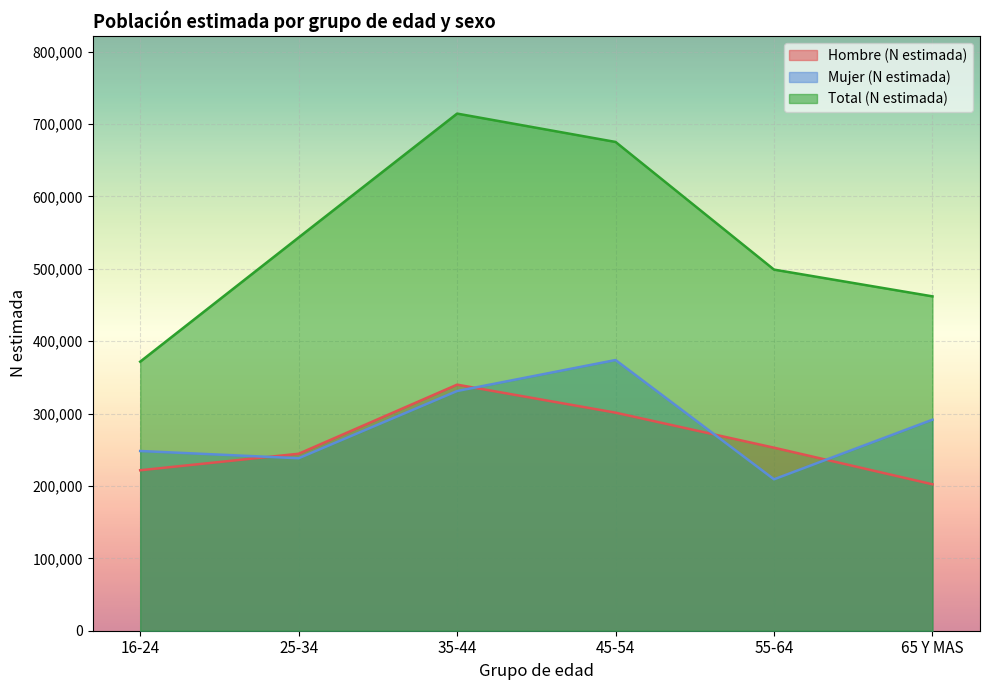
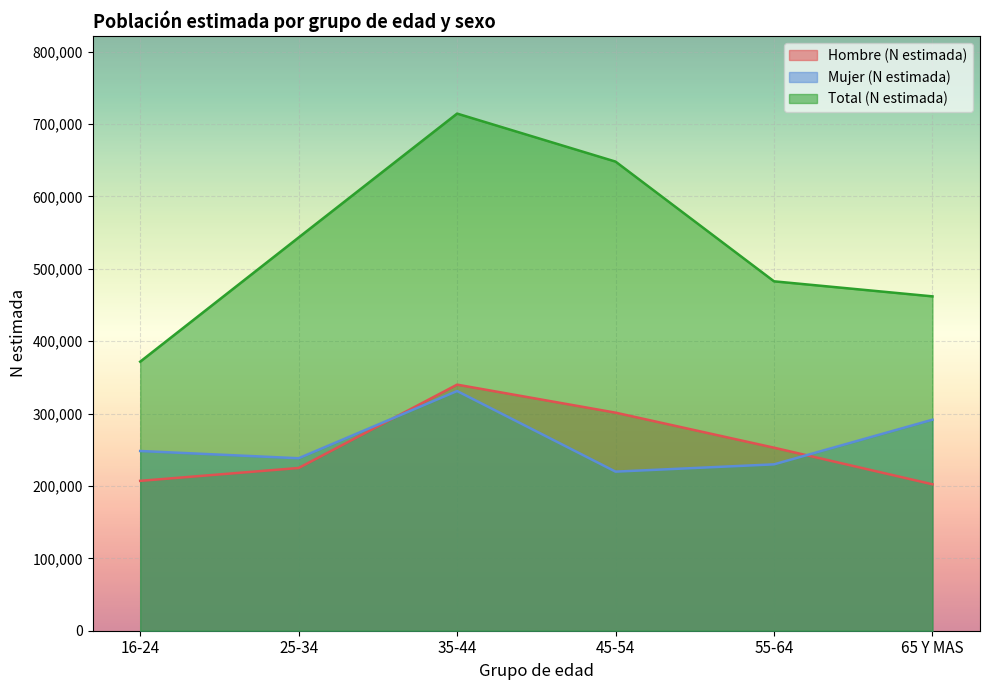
Hombre (N estimada), 16-24: 220,000 -> 210,000
Hombre (N estimada), 25-34: 240,000 -> 220,000
Mujer (N estimada), 45-54: 370,000 -> 220,000
Total (N estimada), 45-54: 680,000 -> 650,000
Mujer (N estimada), 55-64: 210,000 -> 230,000
Total (N estimada), 55-64: 500,000 -> 480,000
